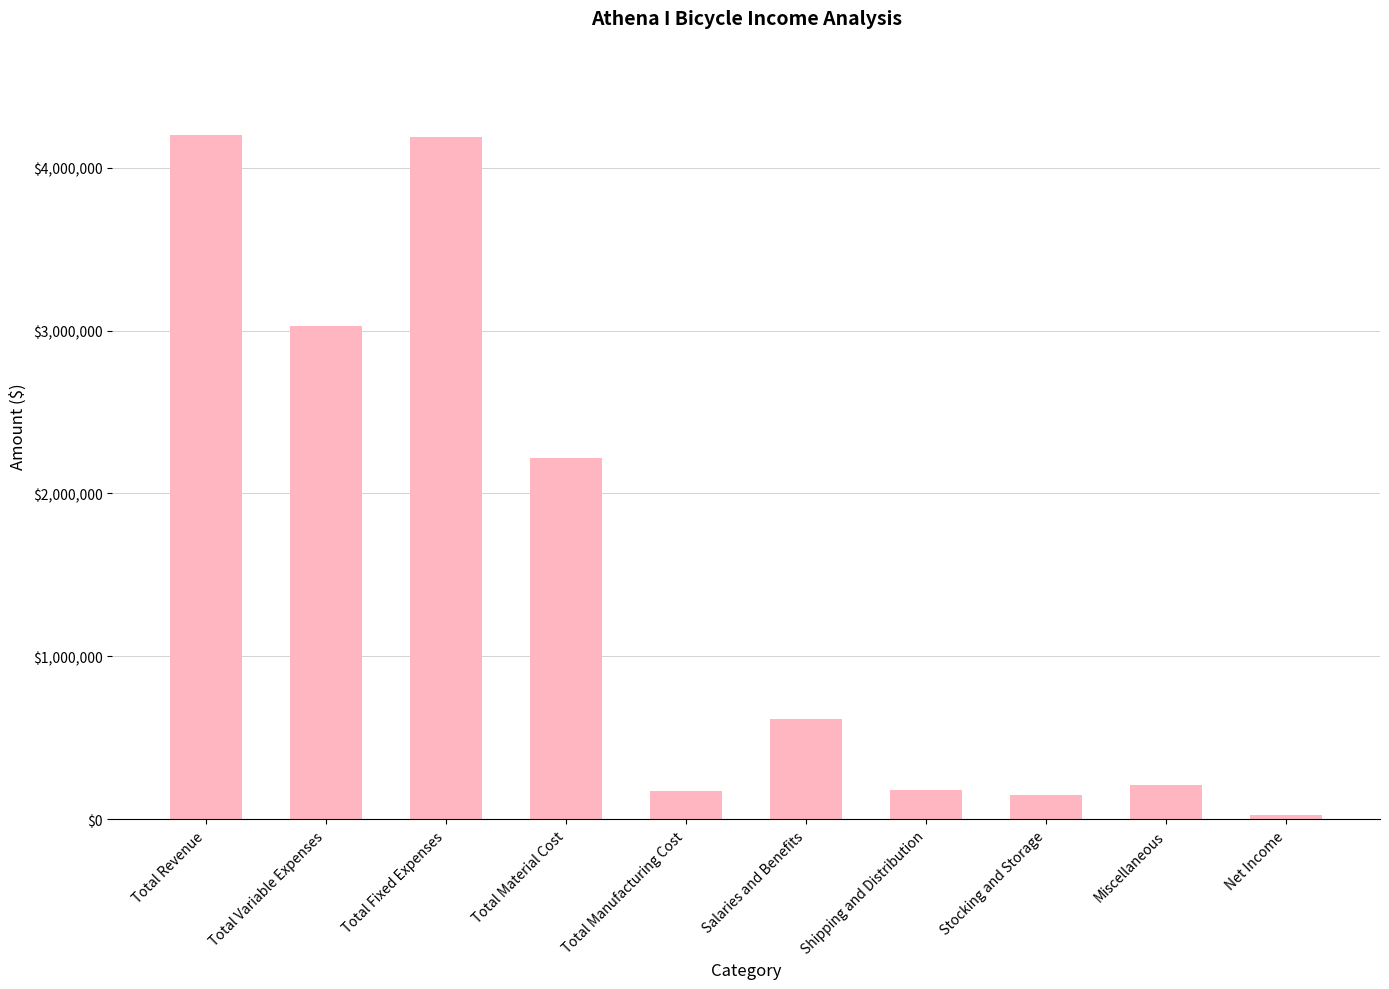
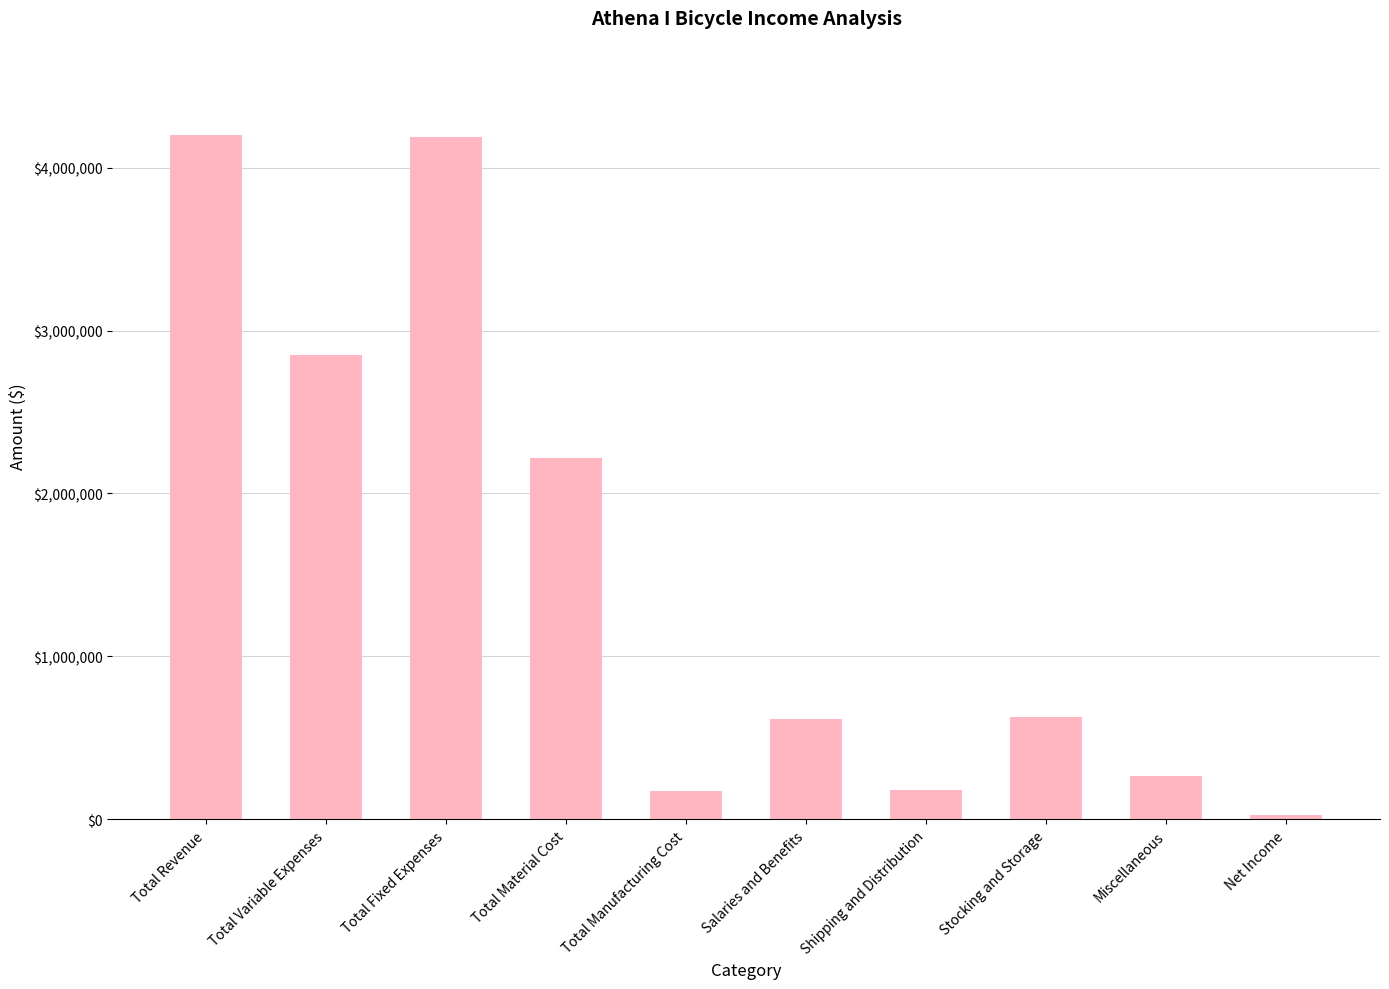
Total Variable Expenses: $3,030,000 -> $2,850,000
Stocking and Storage: $150,000 -> $630,000
Miscellaneous: $210,000 -> $260,000
